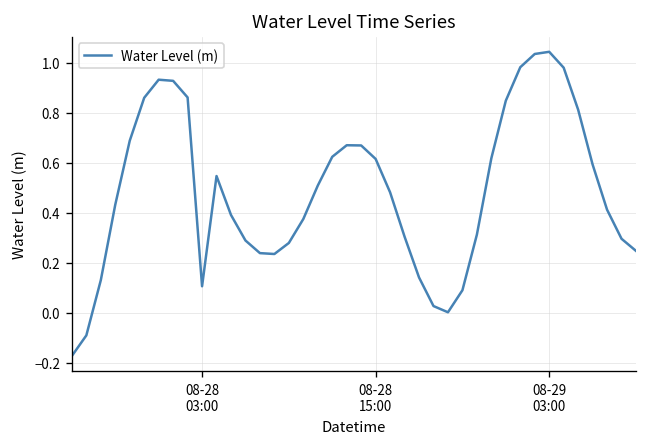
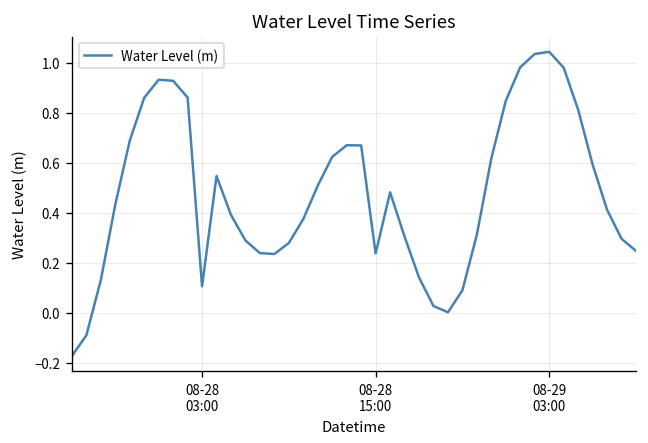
08-28 15:00: 0.62 -> 0.24
